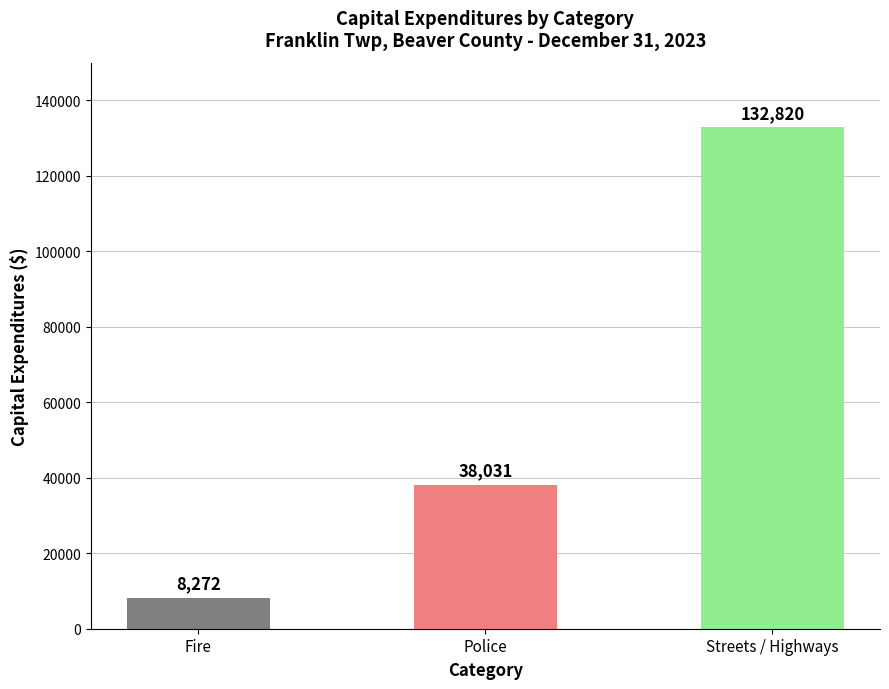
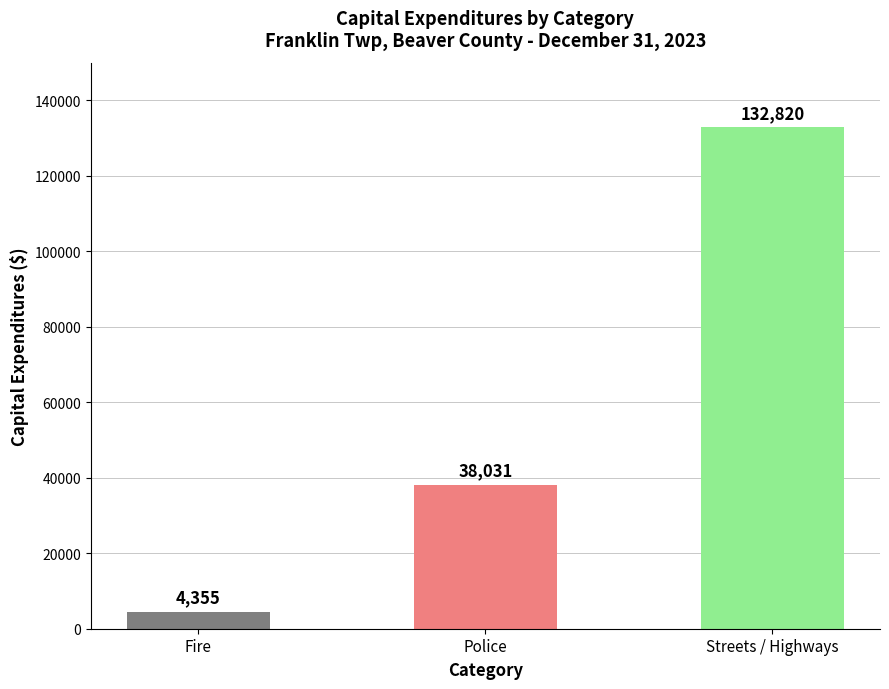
Fire: 8,272 -> 4,355
